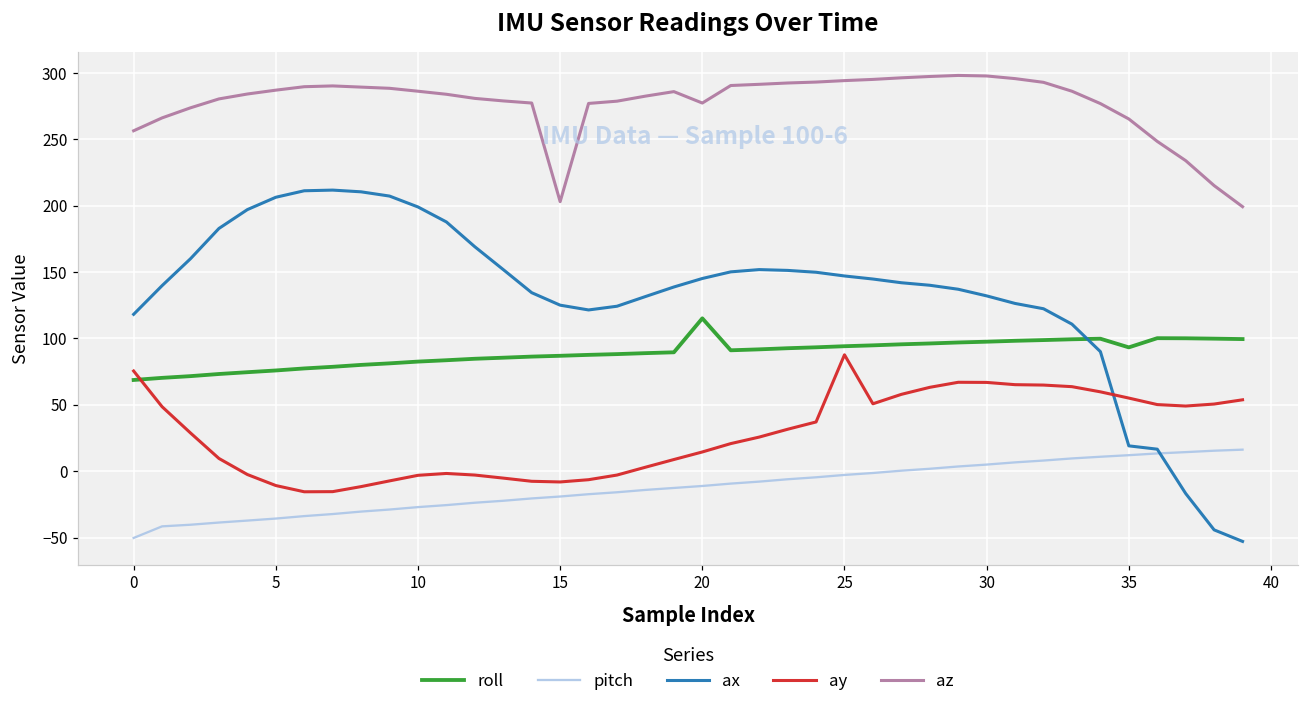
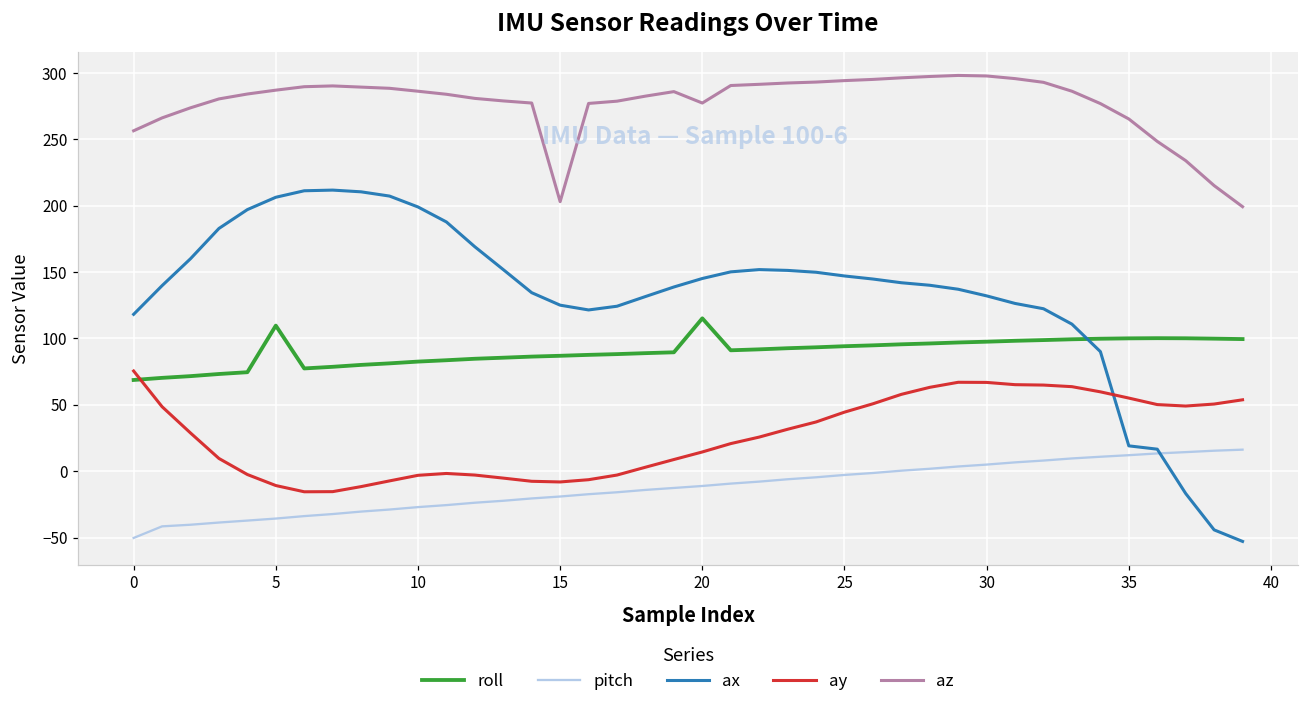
roll, 5: 76 -> 110
ay, 25: 88 -> 45
roll, 35: 93 -> 100
